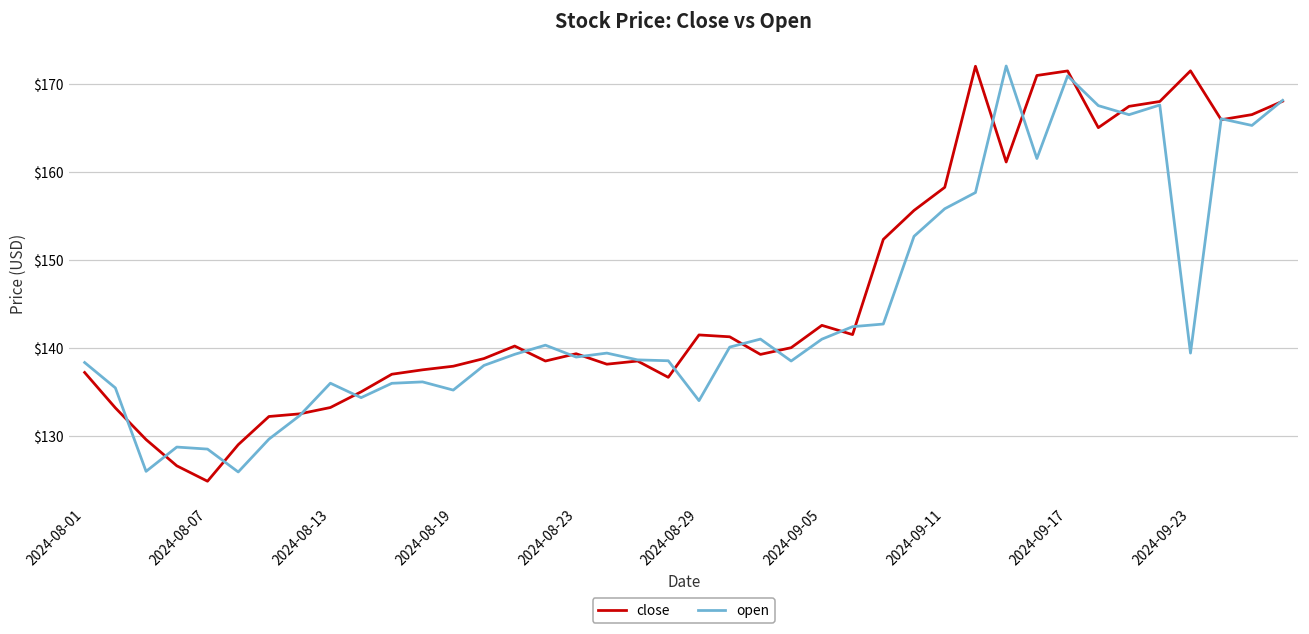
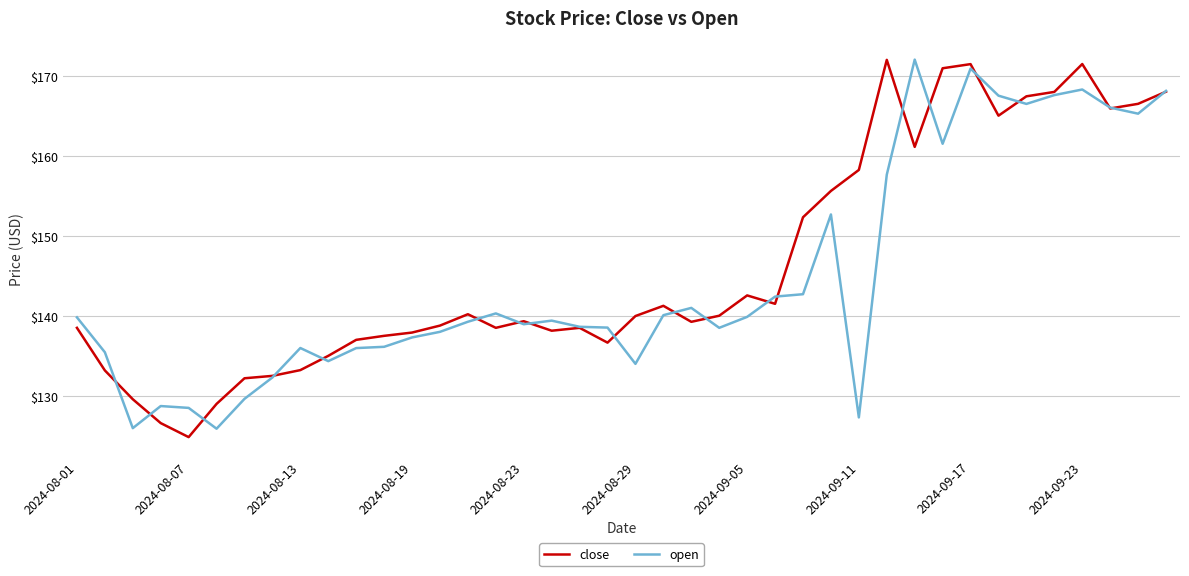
close, 2024-08-01: $137 -> $139
open, 2024-08-01: $138 -> $140
open, 2024-08-19: $135 -> $137
close, 2024-08-29: $141 -> $140
open, 2024-09-05: $141 -> $140
open, 2024-09-11: $156 -> $127
open, 2024-09-23: $139 -> $168
